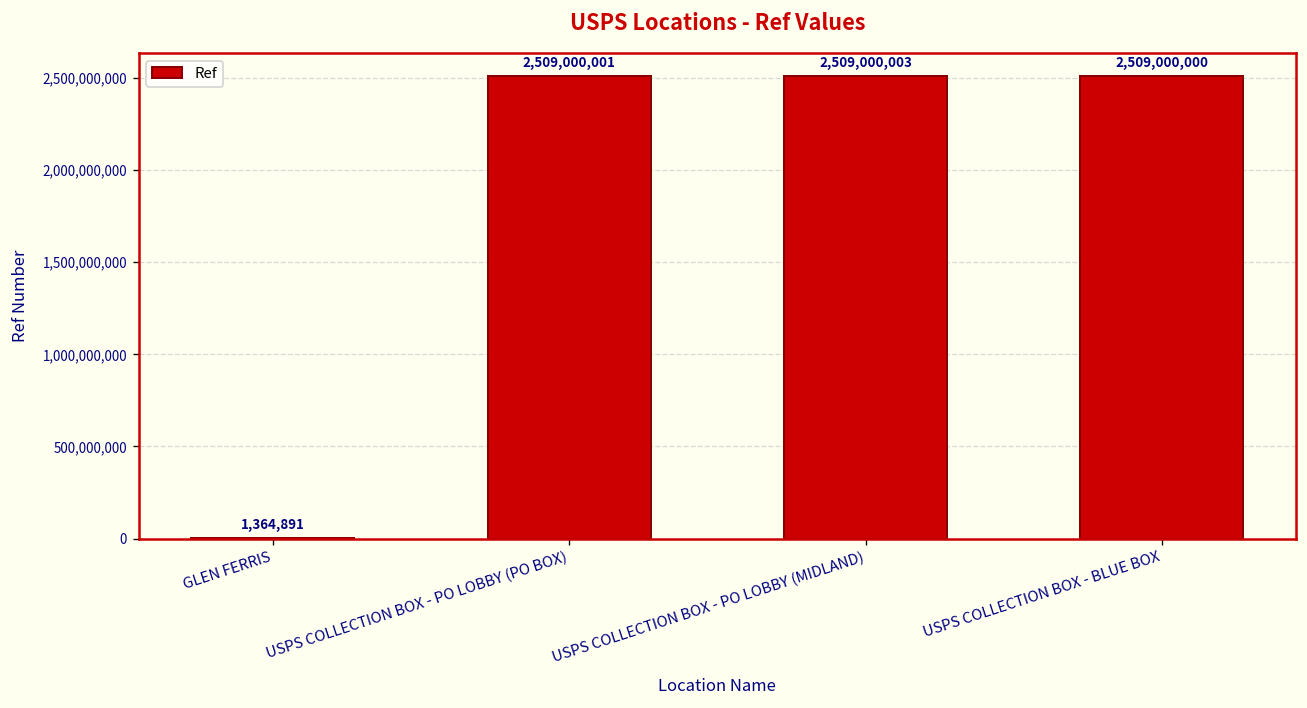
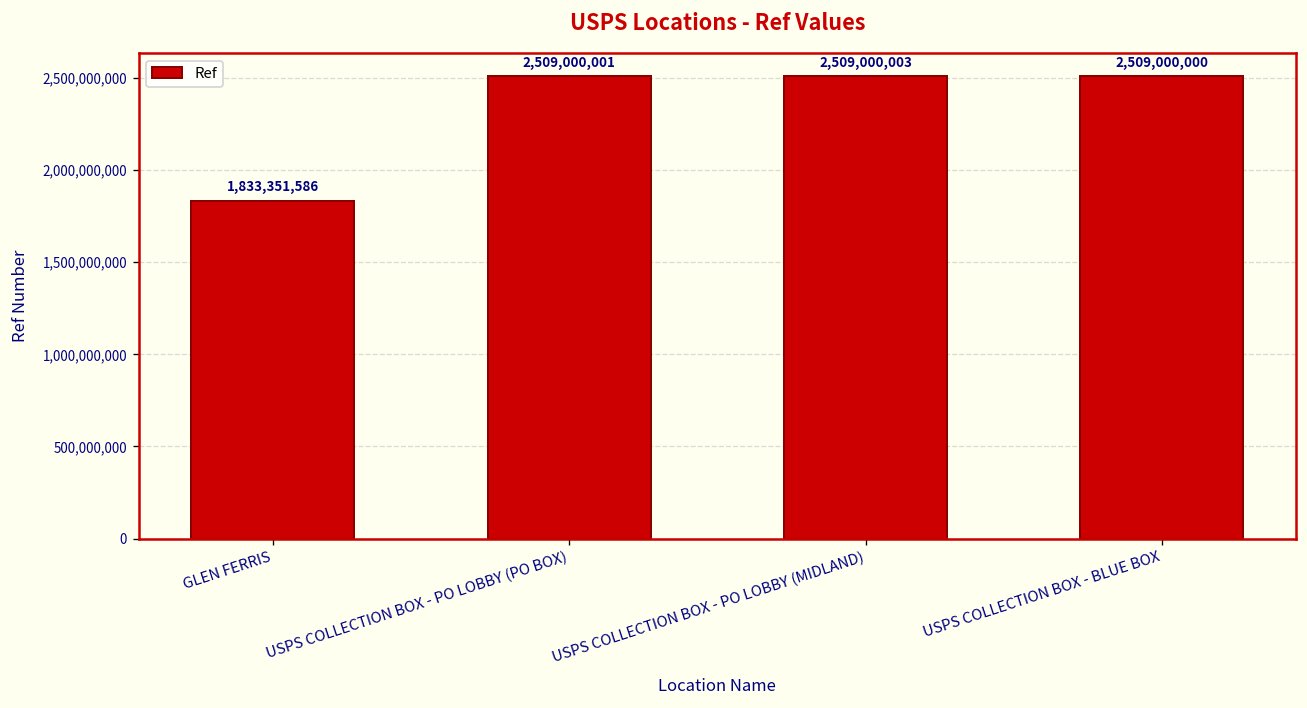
GLEN FERRIS: 1,364,891 -> 1,833,351,586
